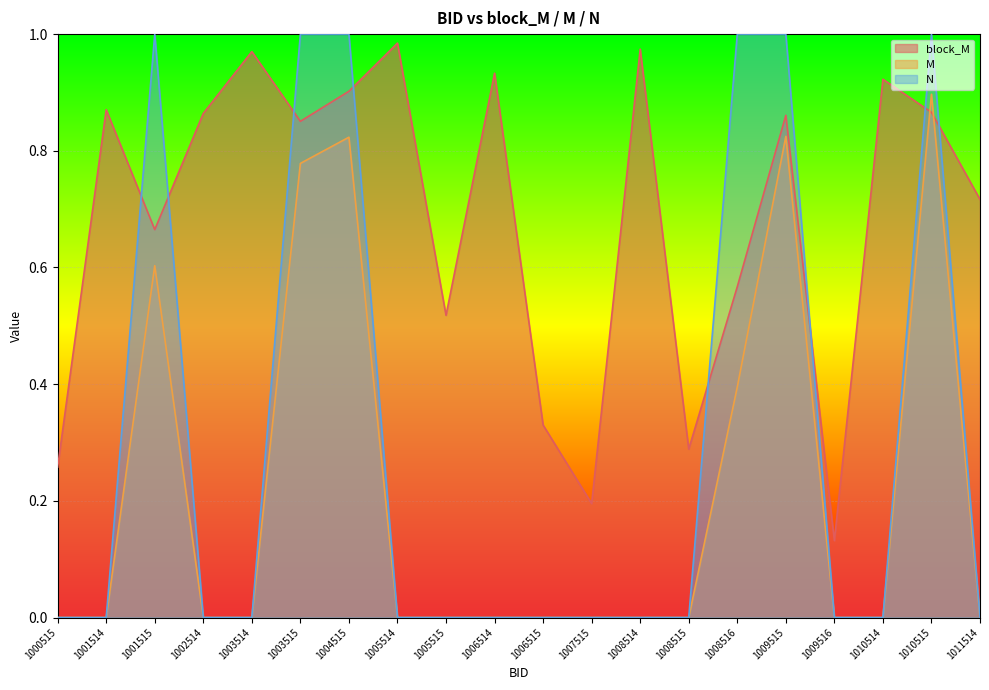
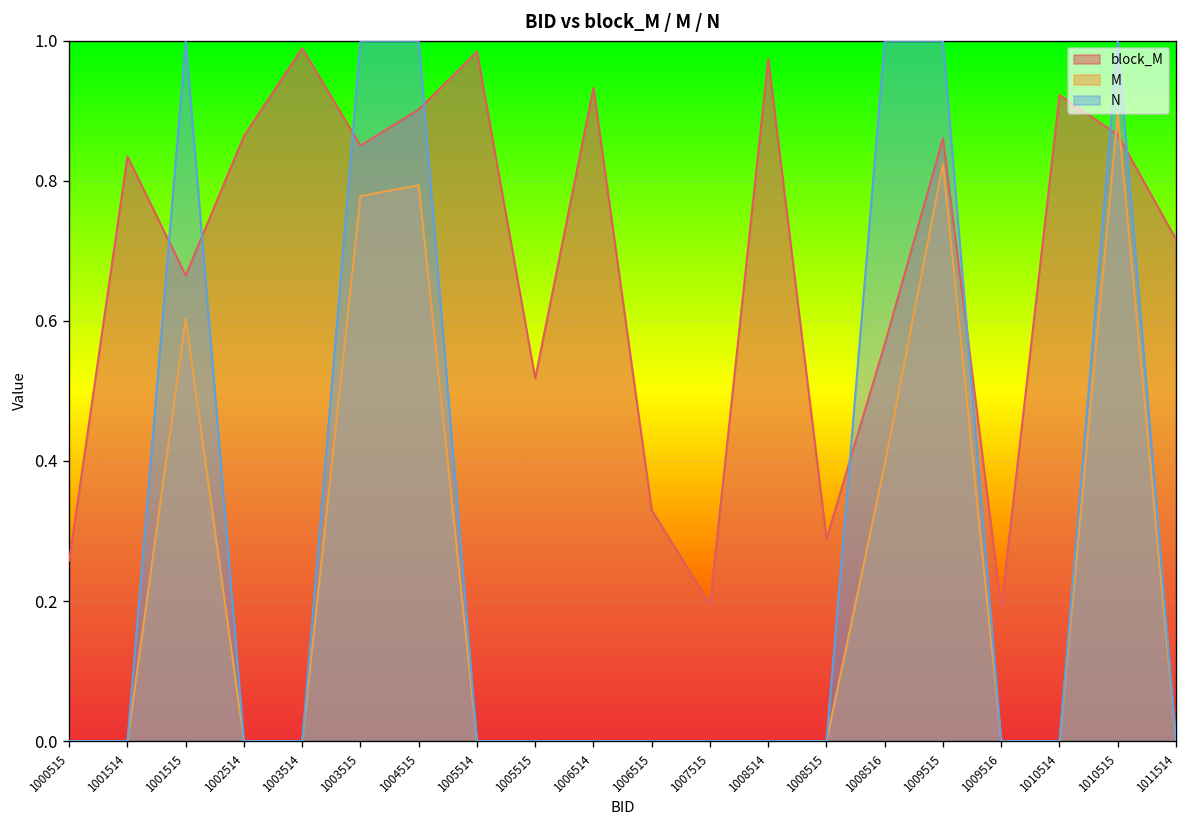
block_M, 1001514: 0.87 -> 0.84
block_M, 1003514: 0.97 -> 0.99
M, 1004515: 0.82 -> 0.79
block_M, 1009516: 0.13 -> 0.19
